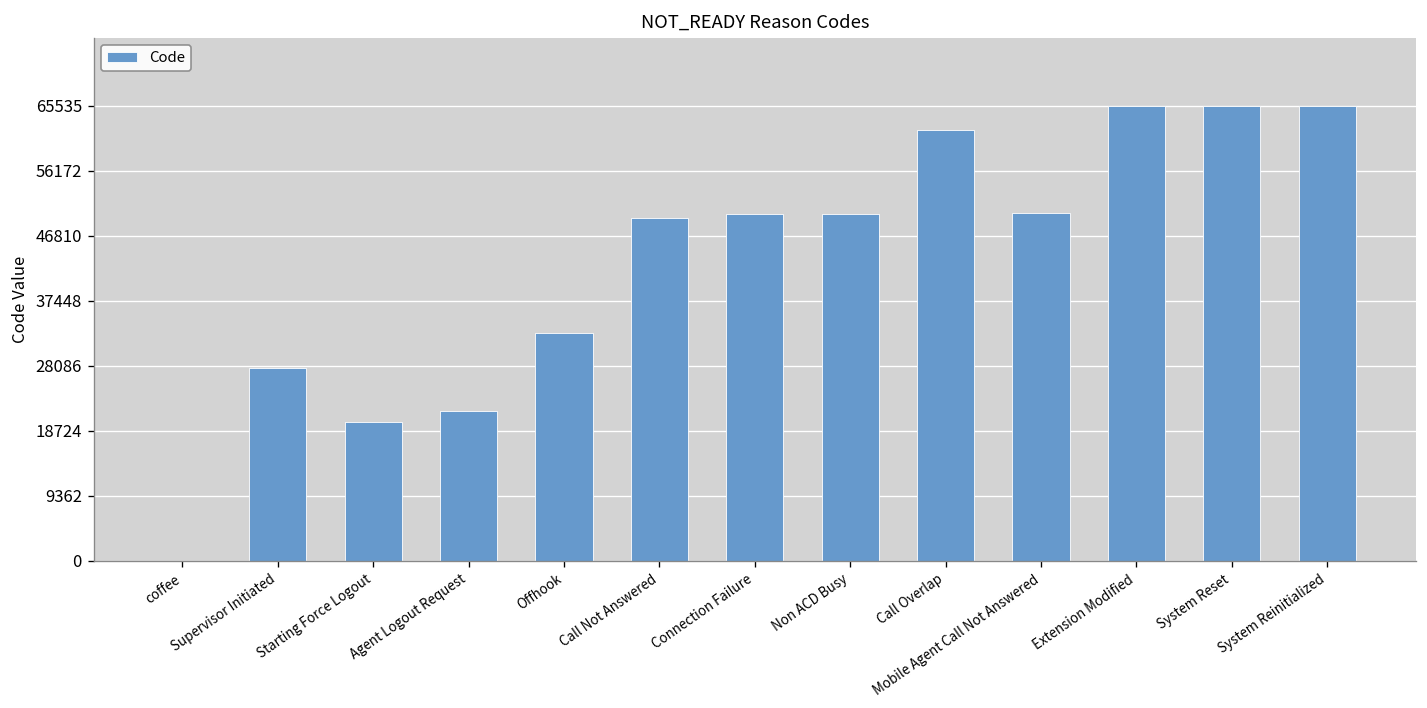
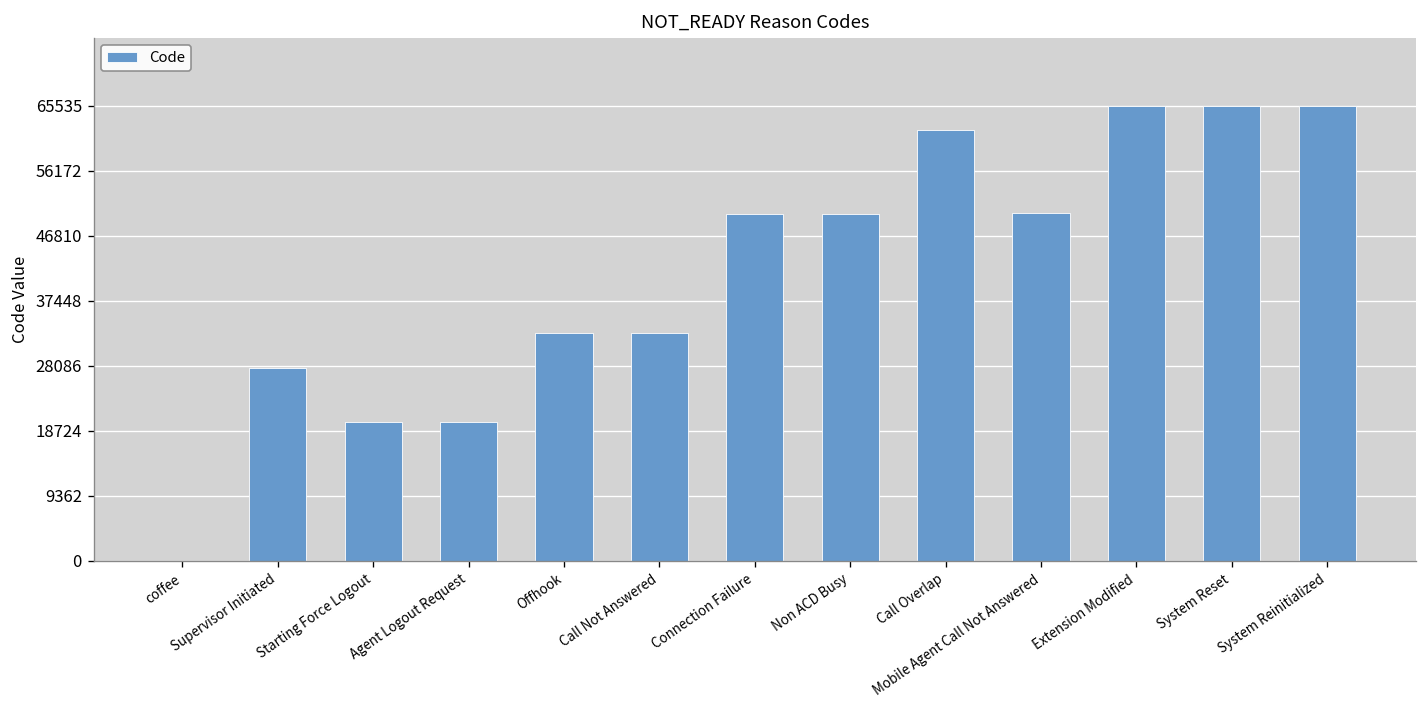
Agent Logout Request: 22000 -> 20000
Call Not Answered: 49000 -> 33000
